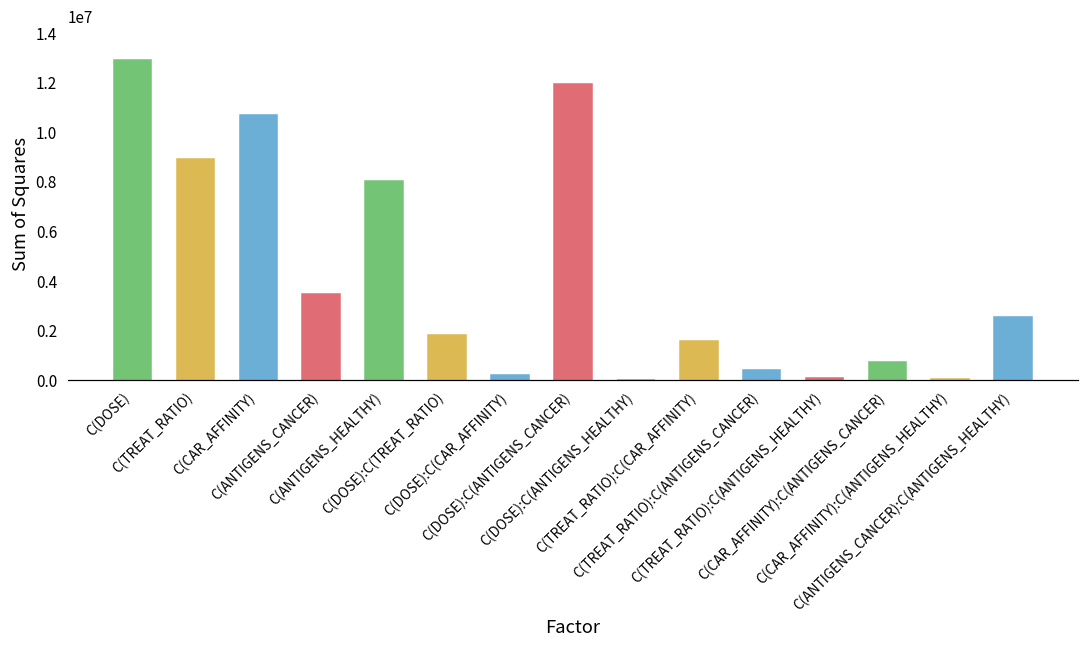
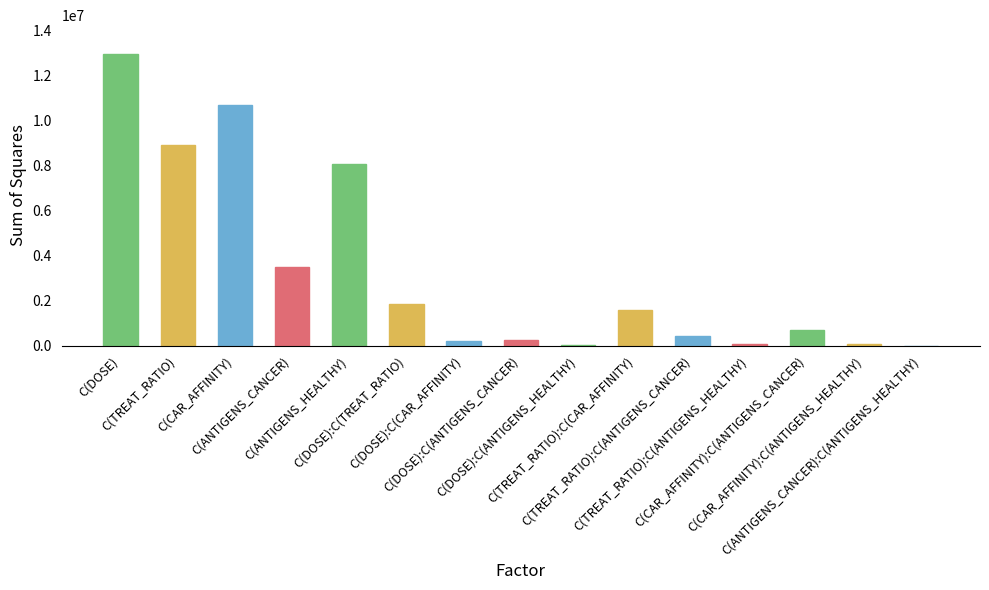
C(DOSE):C(ANTIGENS_CANCER): 11900000 -> 200000
C(ANTIGENS_CANCER):C(ANTIGENS_HEALTHY): 2600000 -> 0
